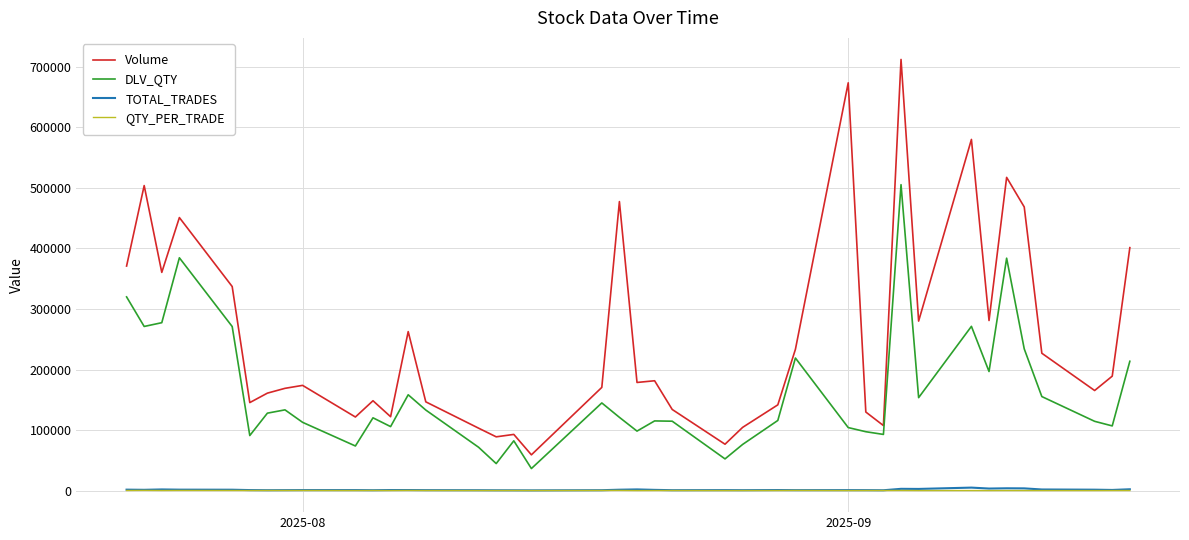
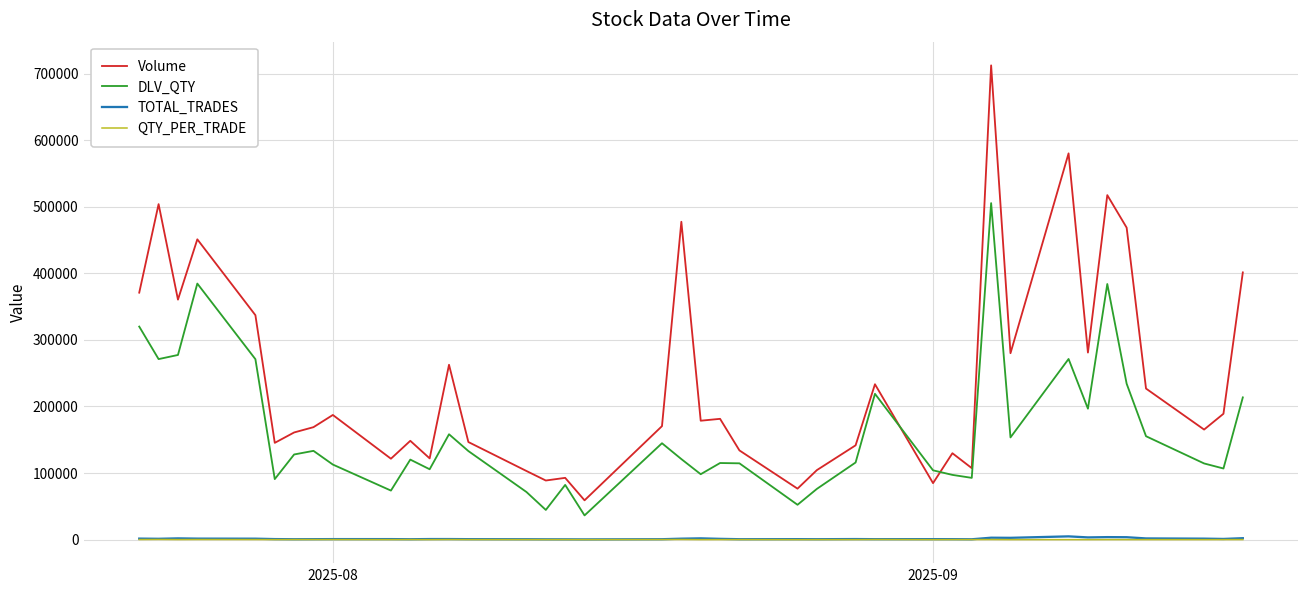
Volume, 2025-08: 170000 -> 190000
Volume, 2025-09: 670000 -> 80000
